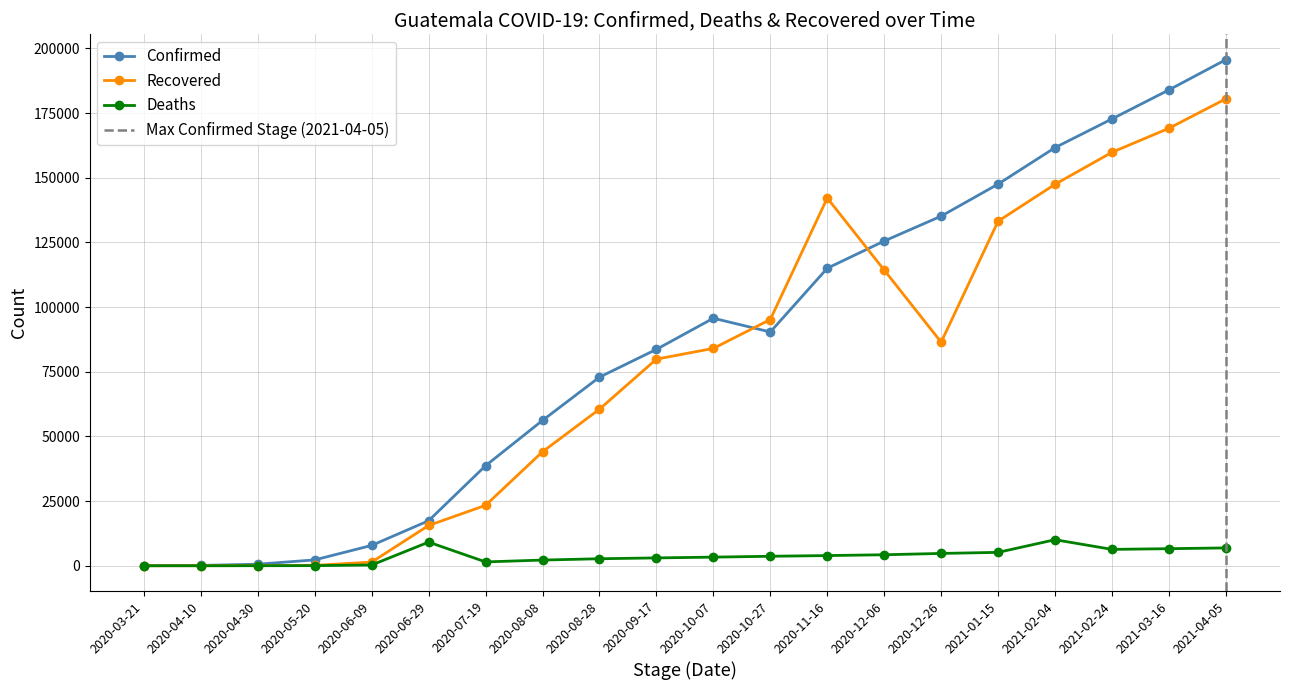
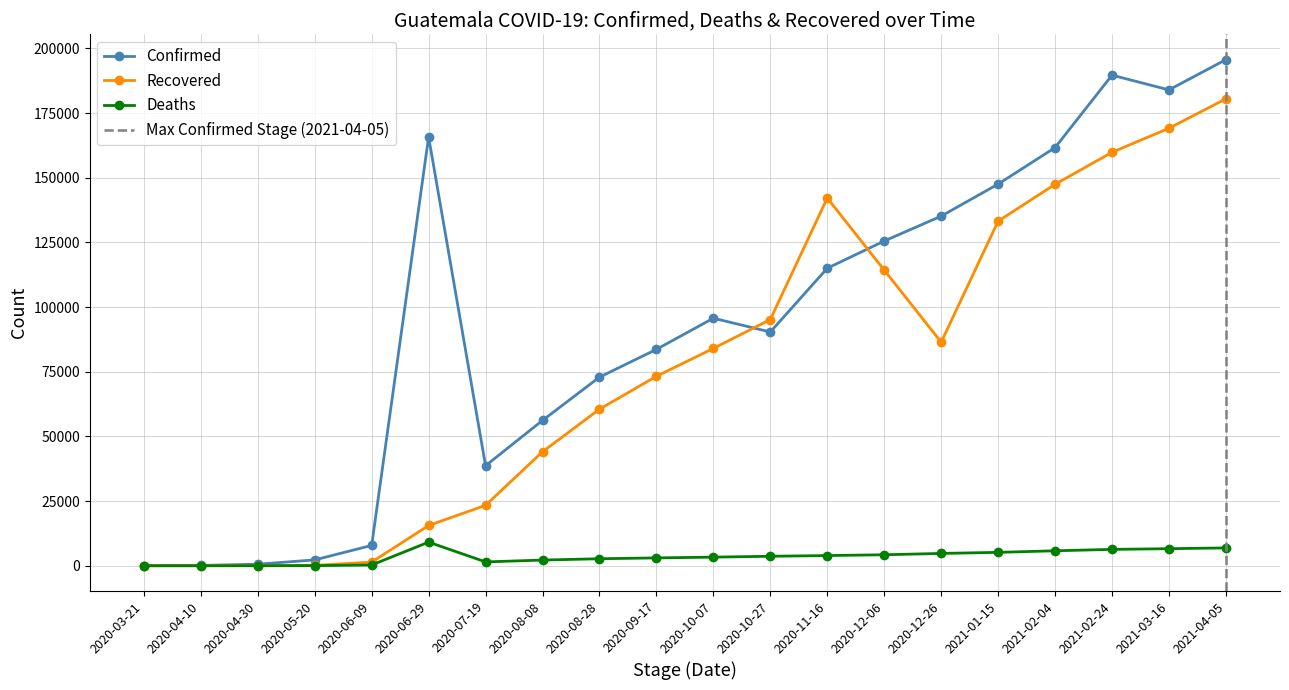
Confirmed, 2020-06-29: 17000 -> 166000
Recovered, 2020-09-17: 80000 -> 73000
Deaths, 2021-02-04: 10000 -> 6000
Confirmed, 2021-02-24: 173000 -> 190000
